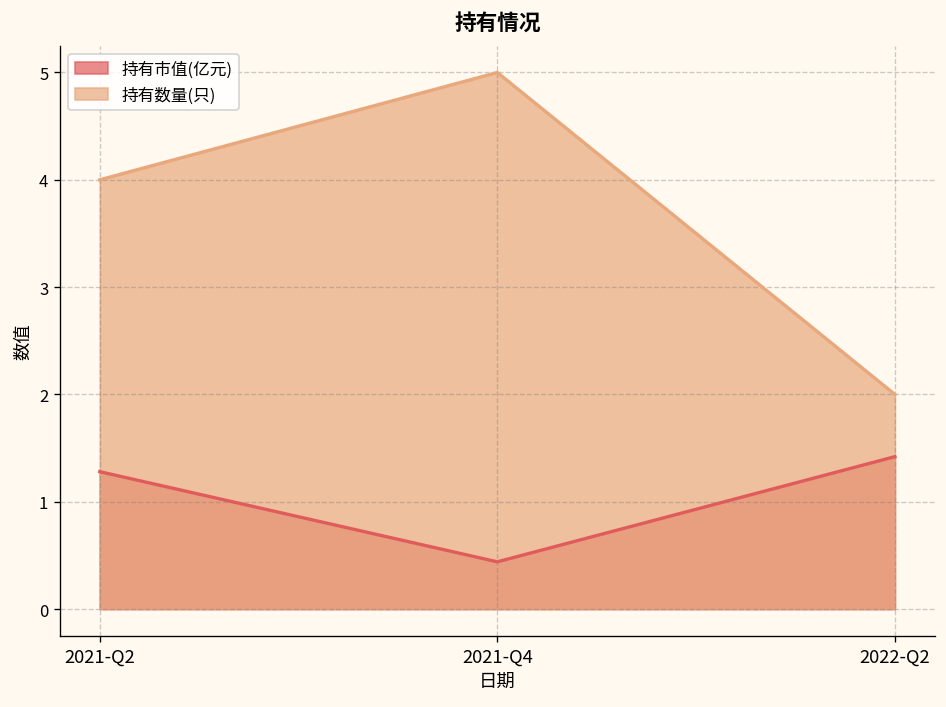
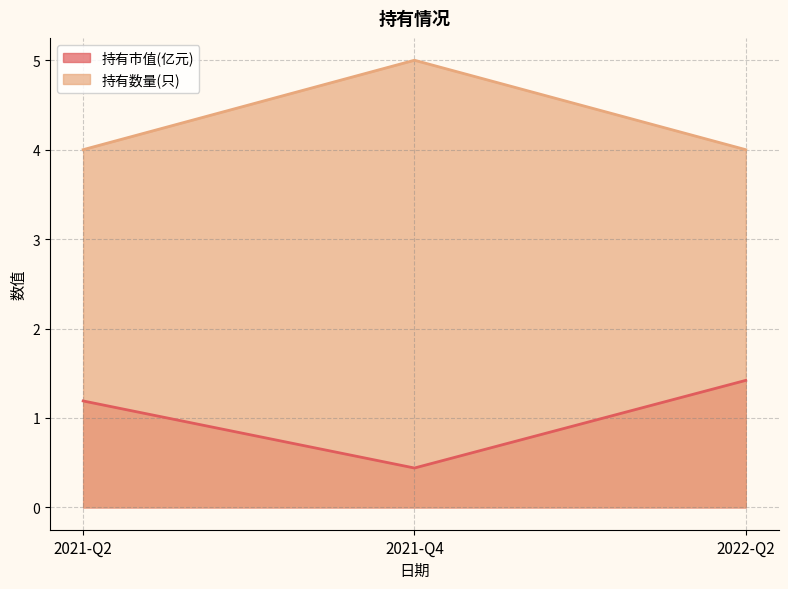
持有市值(亿元), 2021-Q2: 1.3 -> 1.2
持有数量(只), 2022-Q2: 2 -> 4
